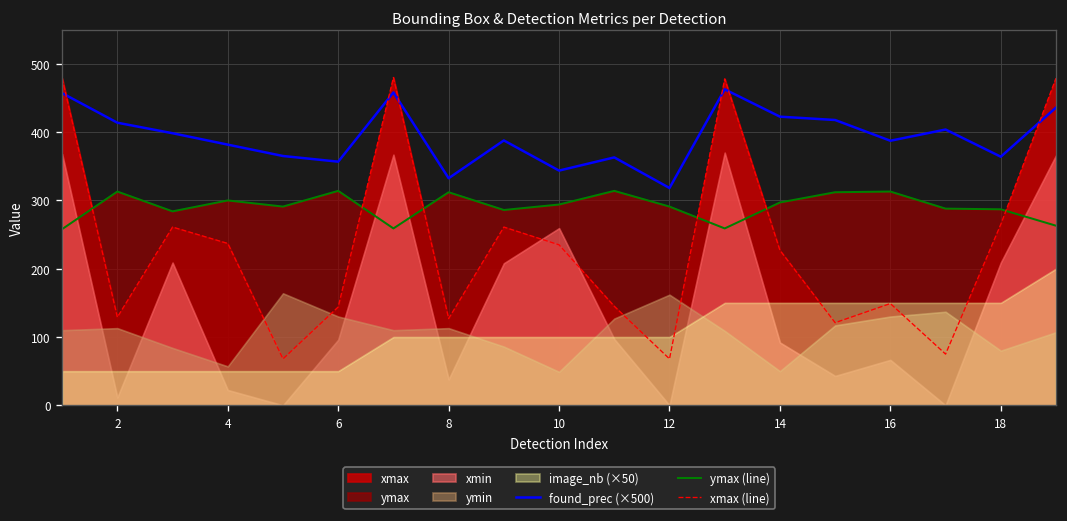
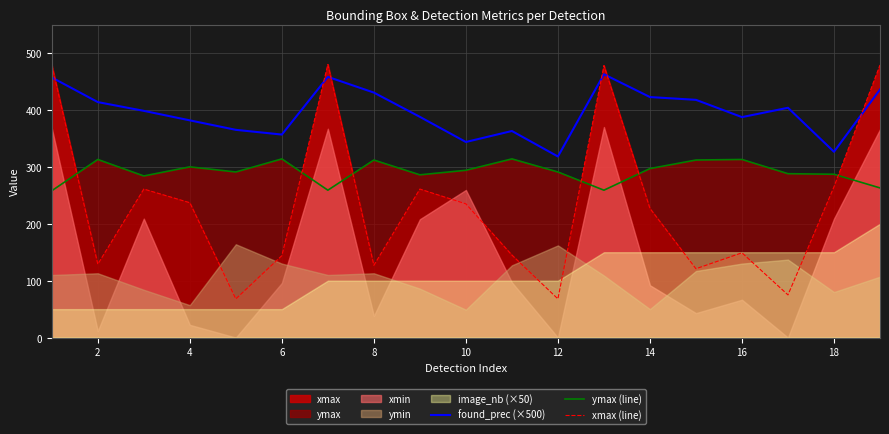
found_prec (×500), 8: 330 -> 430
found_prec (×500), 18: 360 -> 330
